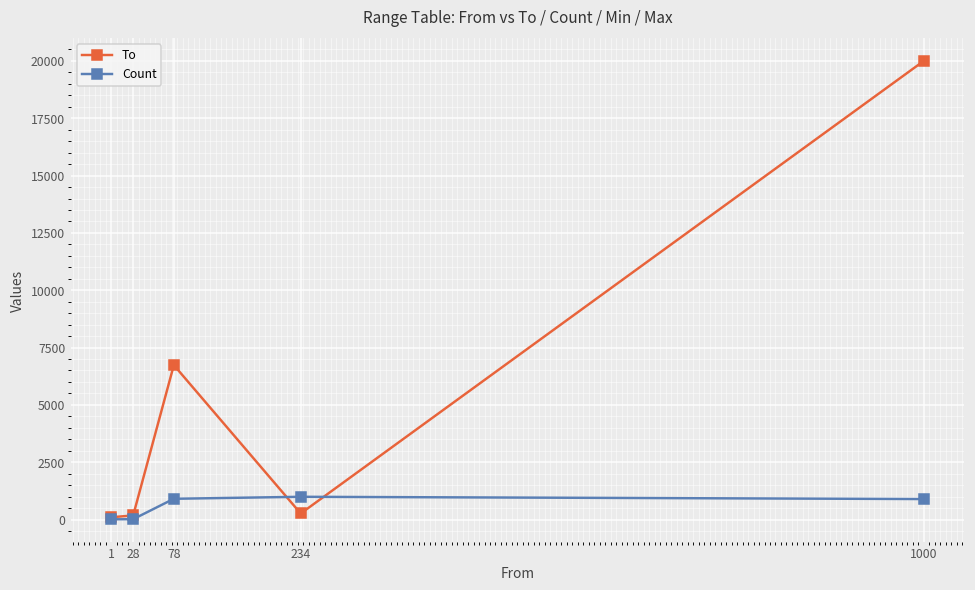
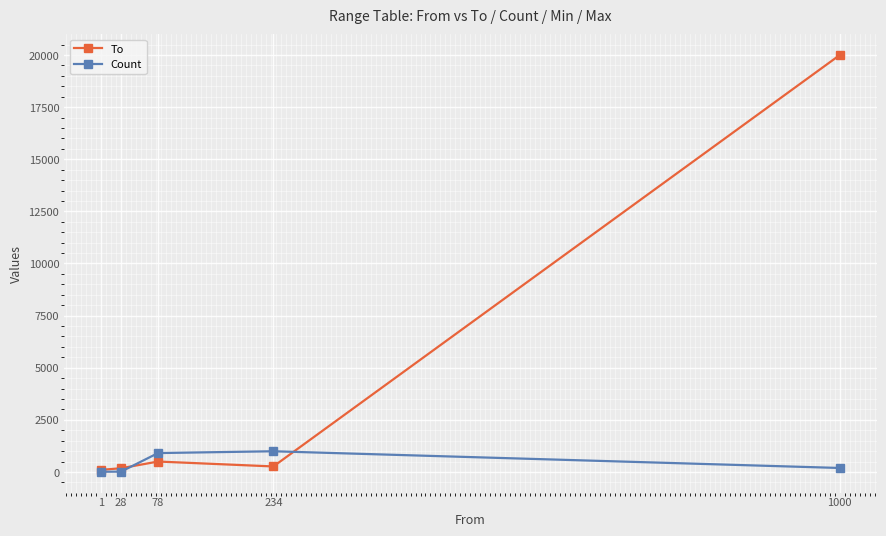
To, 78: 6700 -> 500
Count, 1000: 900 -> 200
